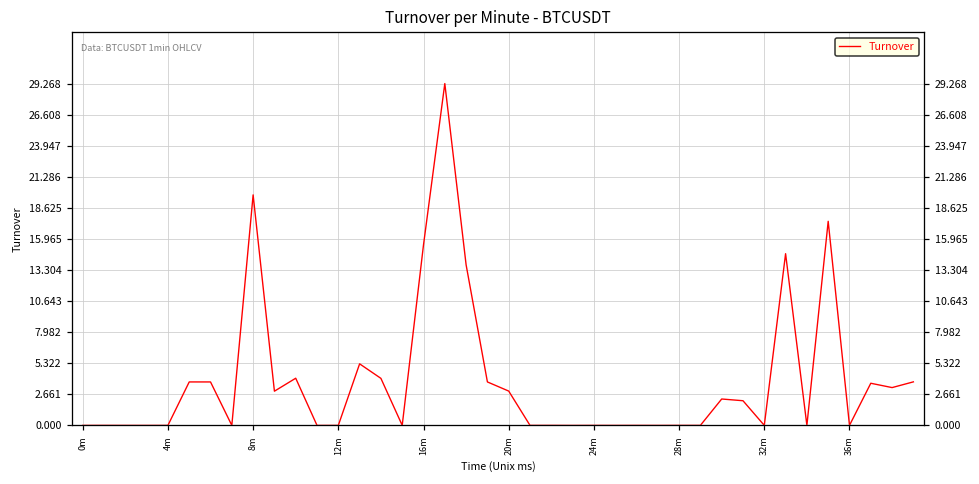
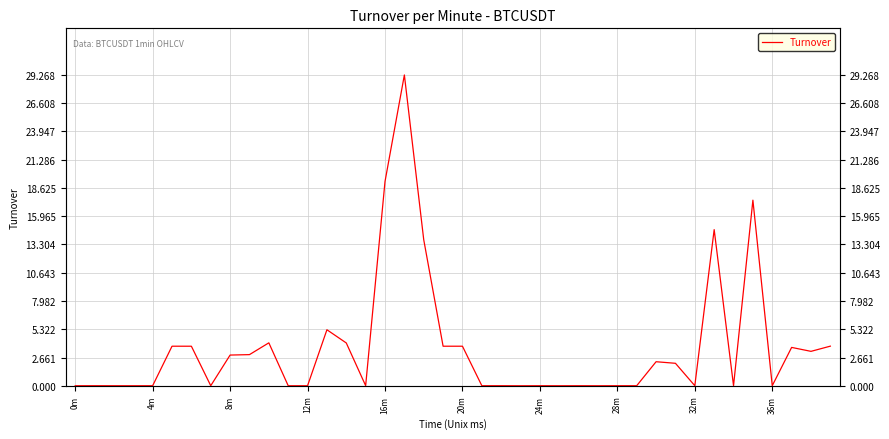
8m: 19.7 -> 2.9
16m: 15.5 -> 19.2
20m: 2.9 -> 3.7
